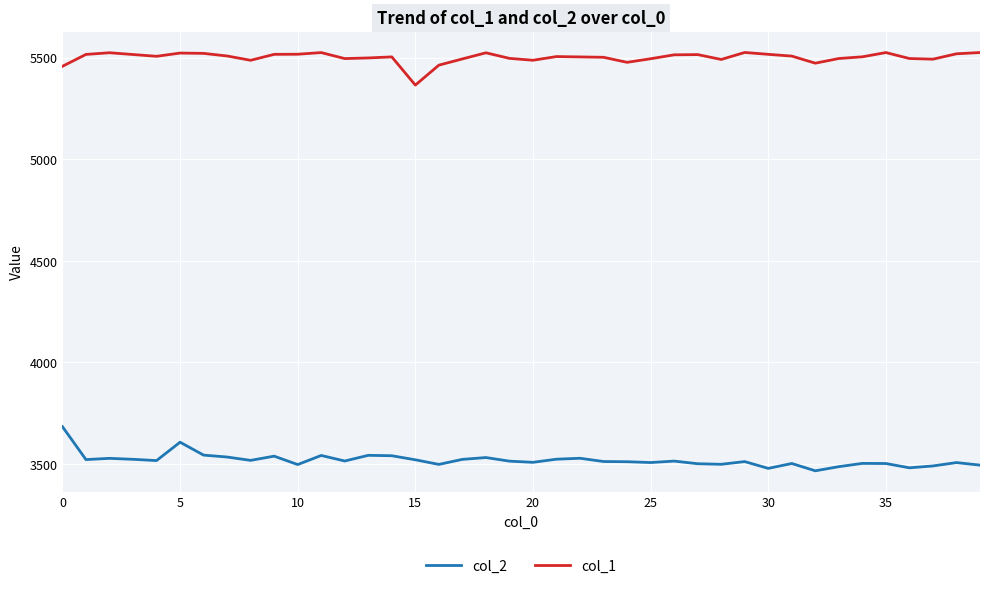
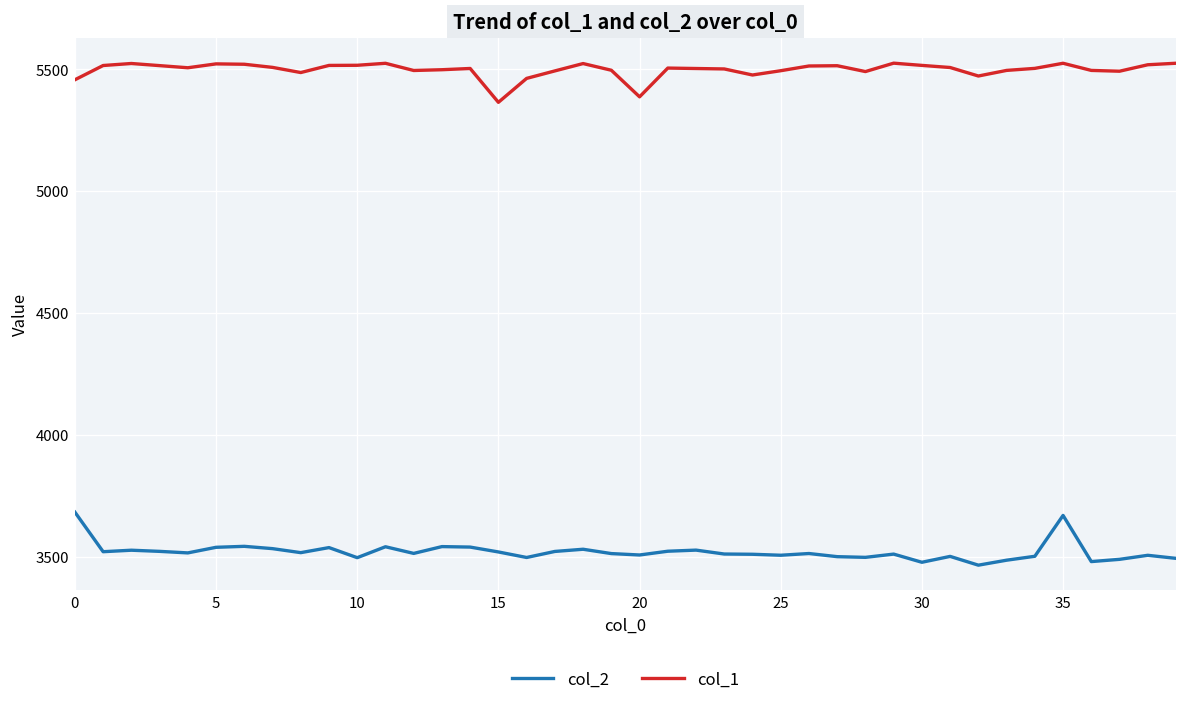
col_2, 5: 3610 -> 3540
col_1, 20: 5490 -> 5390
col_2, 35: 3500 -> 3670
